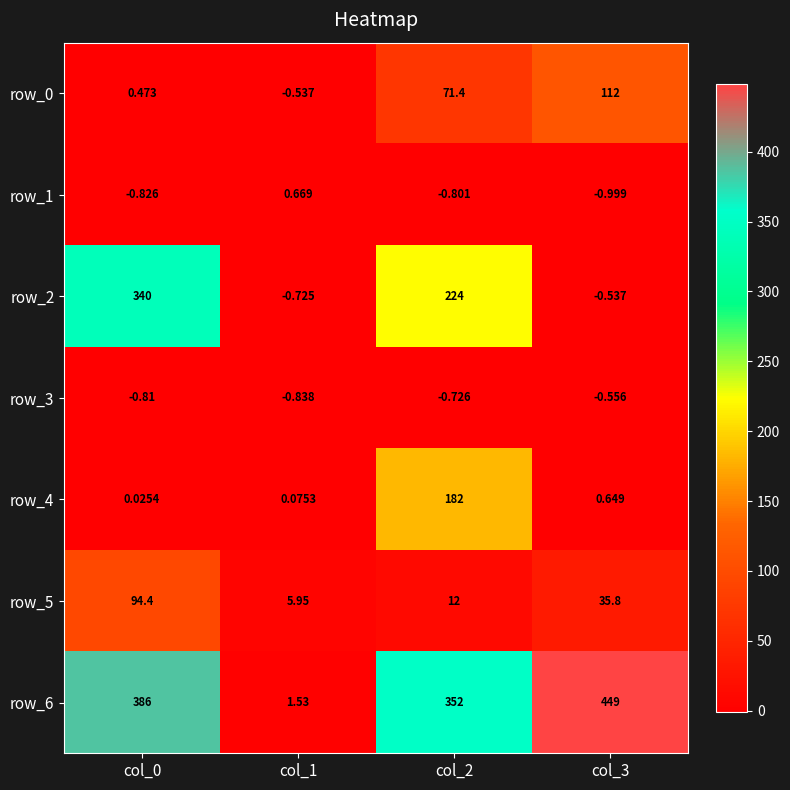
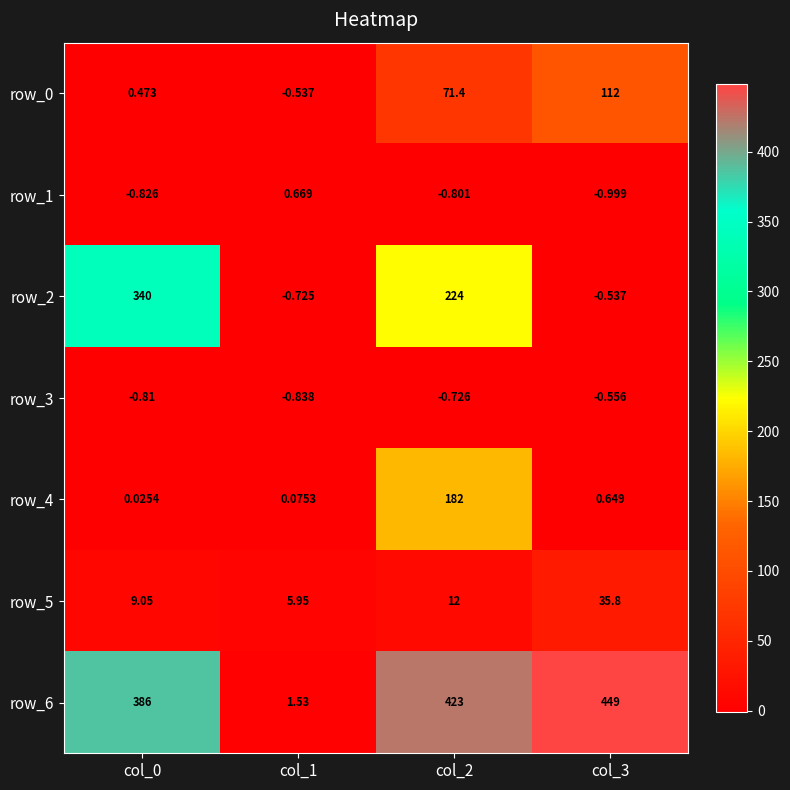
row_5, col_0: 94.4 -> 9.05
row_6, col_2: 352 -> 423
